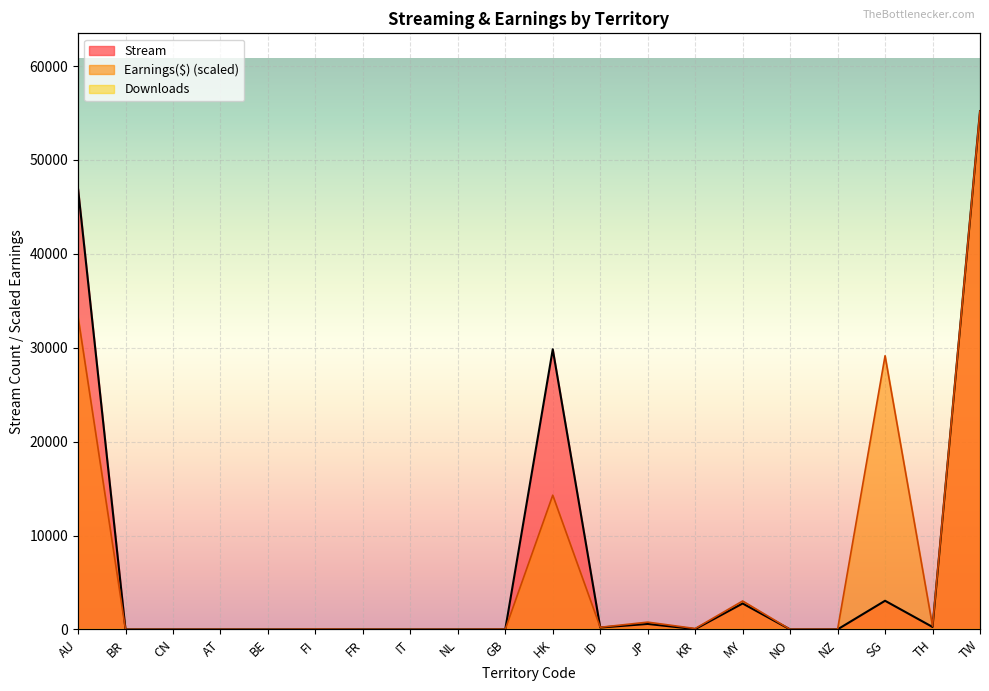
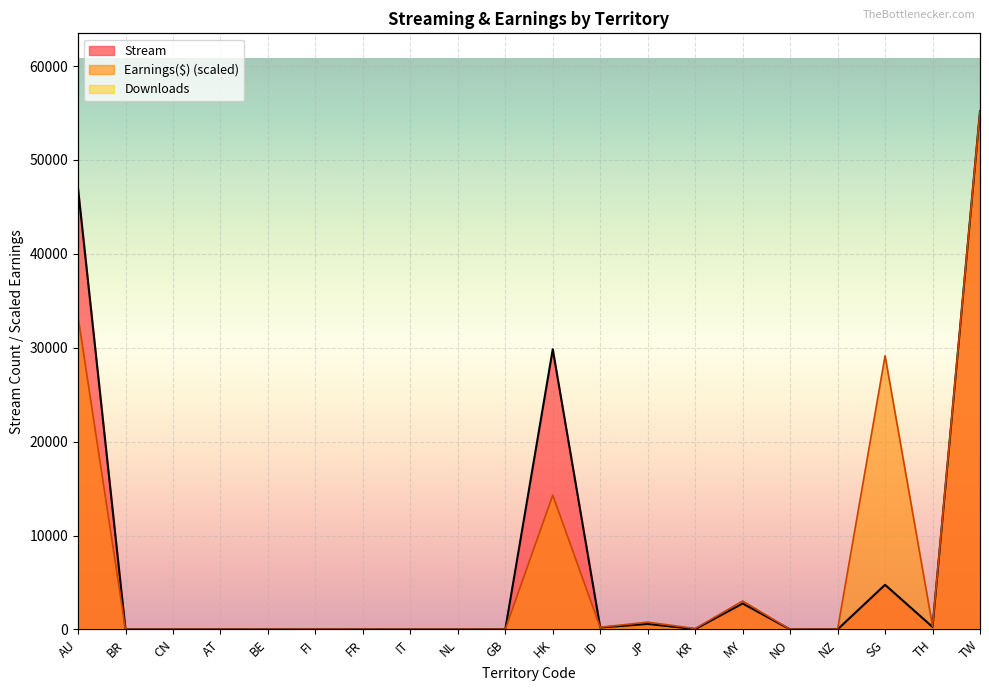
Stream, SG: 3000 -> 5000
